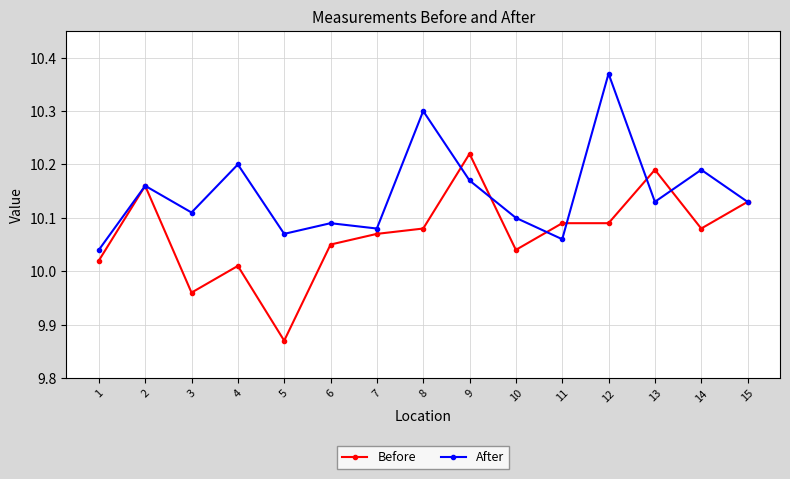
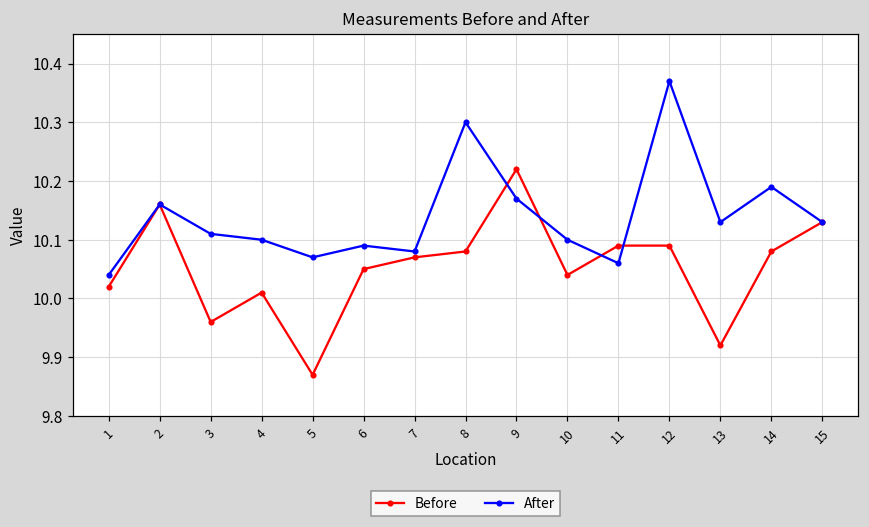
After, 4: 10.2 -> 10.1
Before, 13: 10.19 -> 9.92
